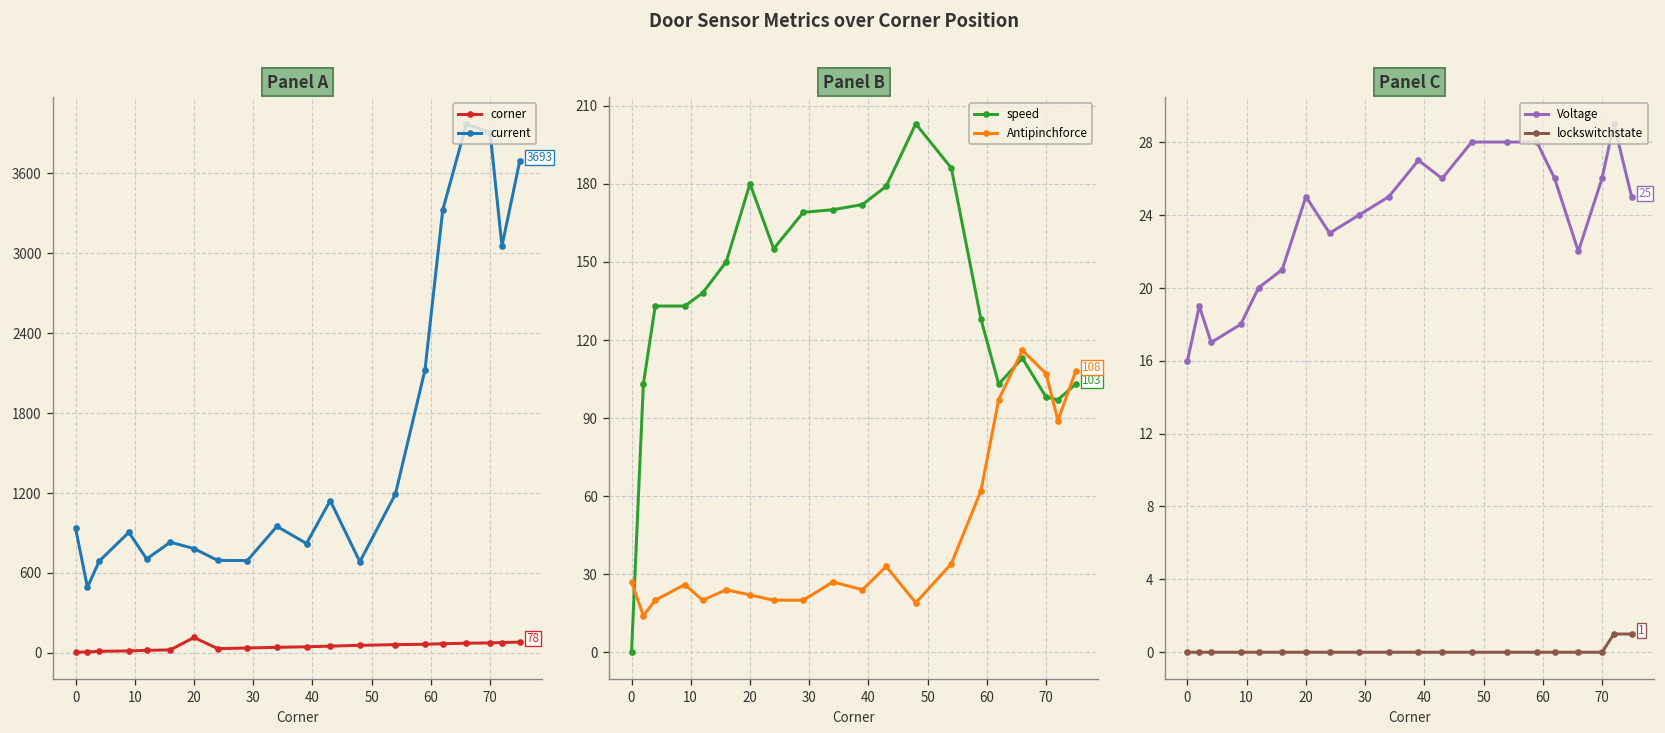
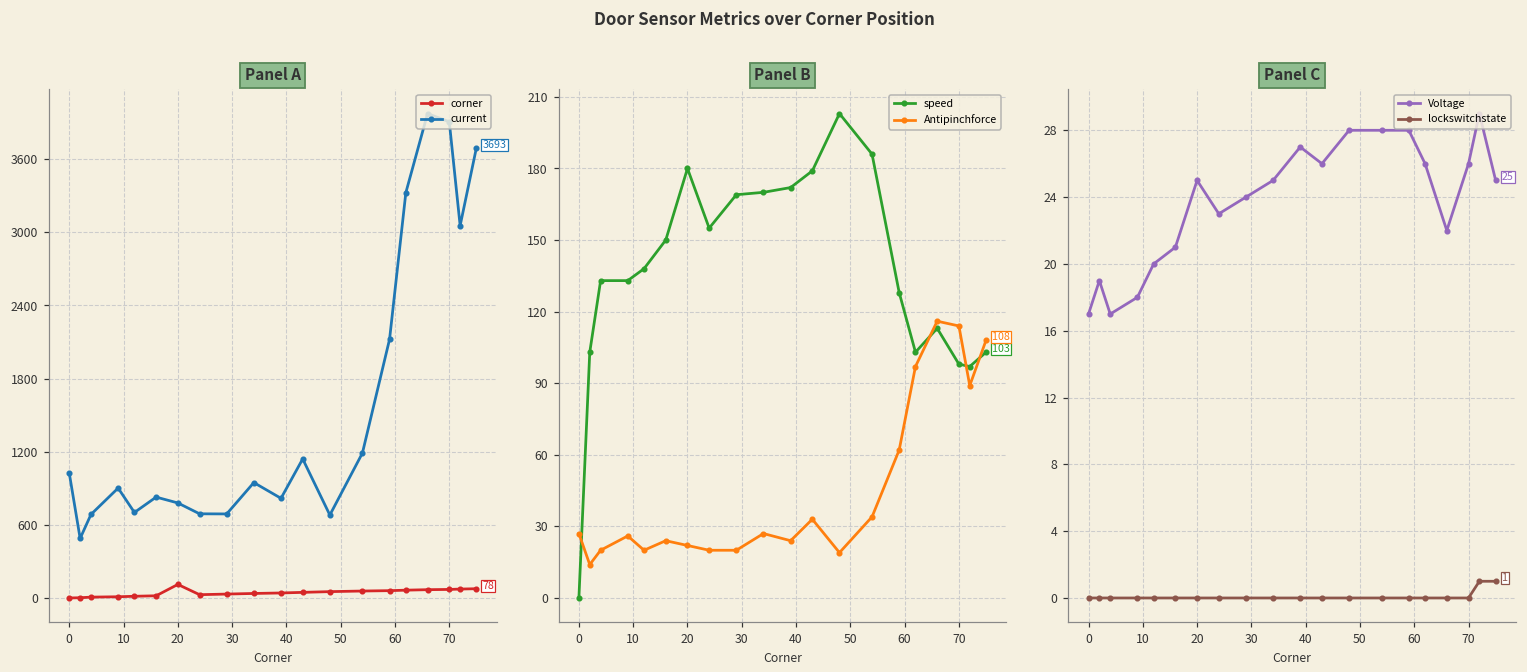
Panel A, current, 0: 930 -> 1030
Panel B, Antipinchforce, 70: 107 -> 114
Panel C, Voltage, 0: 16 -> 17
